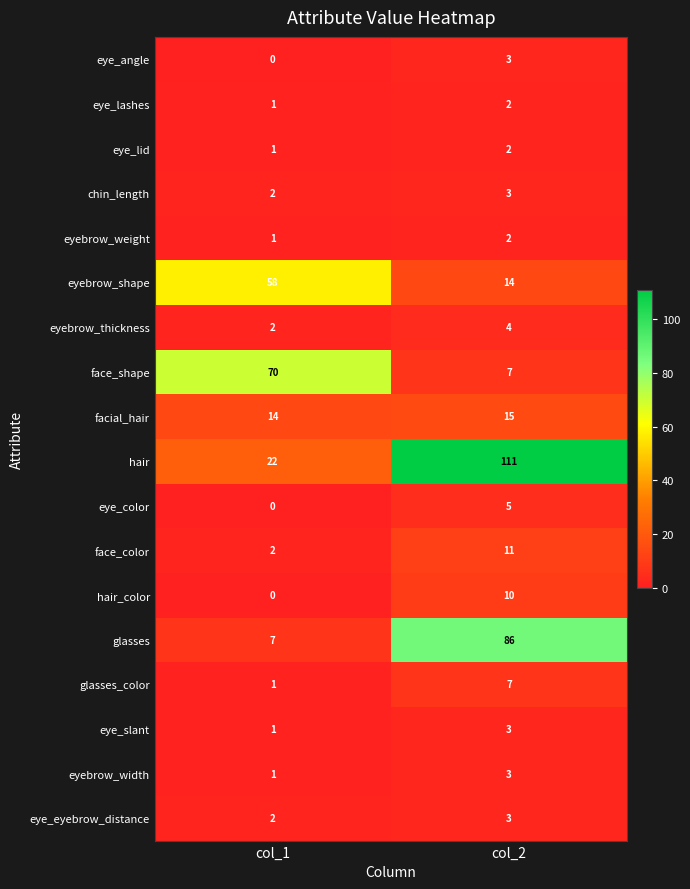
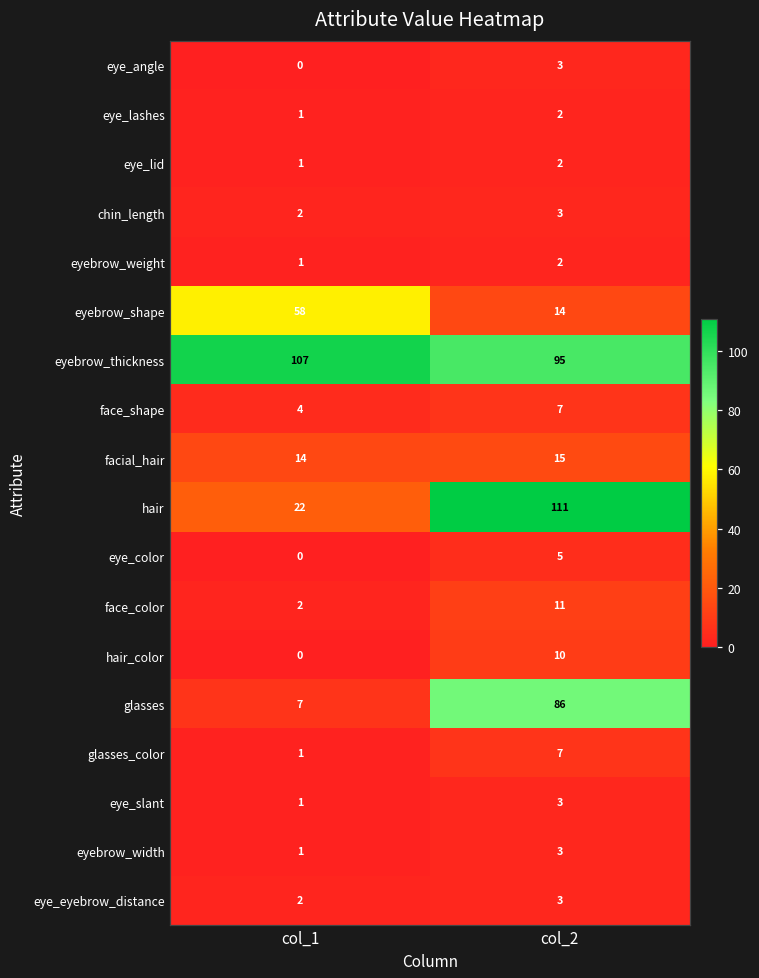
eyebrow_thickness, col_1: 2 -> 107
eyebrow_thickness, col_2: 4 -> 95
face_shape, col_1: 70 -> 4
